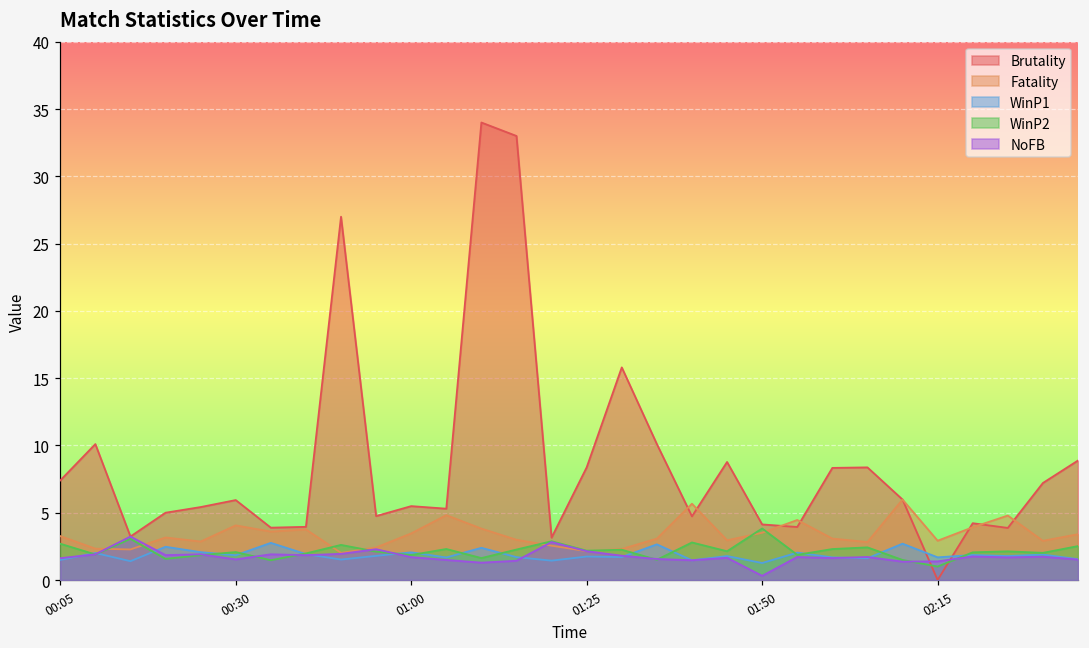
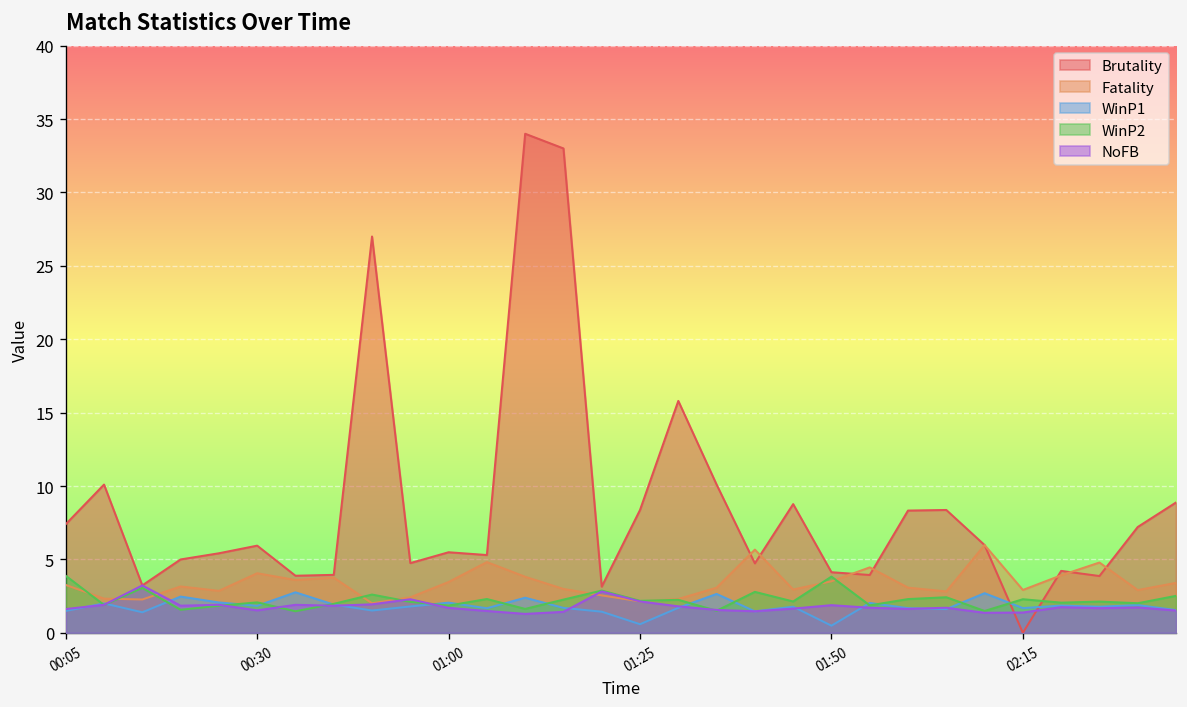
WinP2, 00:05: 2.7 -> 3.9
WinP1, 01:25: 1.7 -> 0.6
WinP1, 01:50: 1.3 -> 0.5
NoFB, 01:50: 0.3 -> 1.9
WinP2, 02:15: 1.0 -> 2.3
